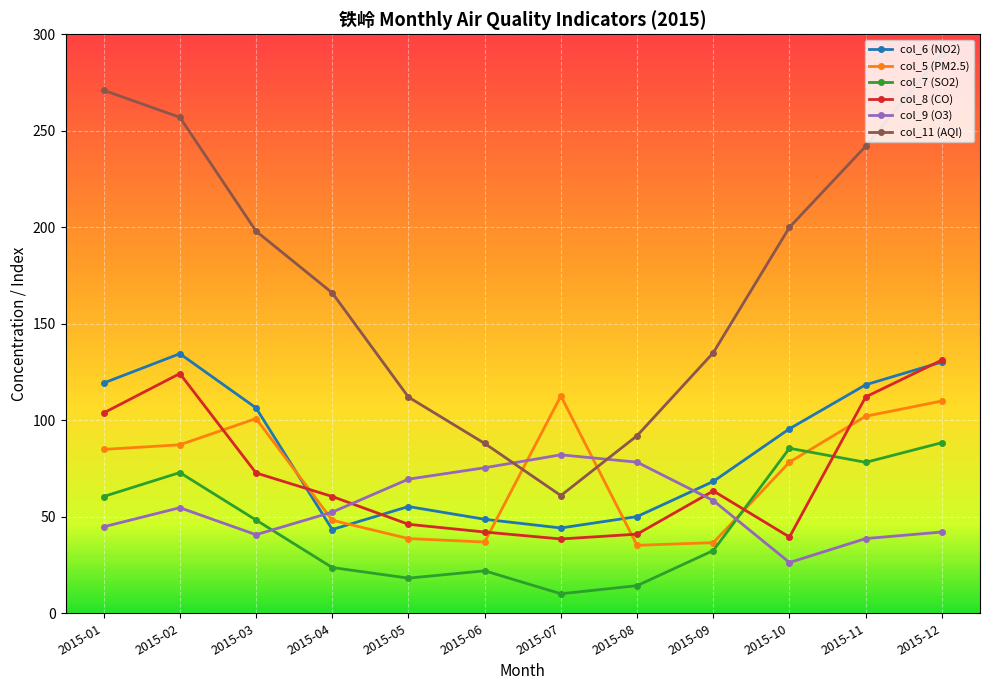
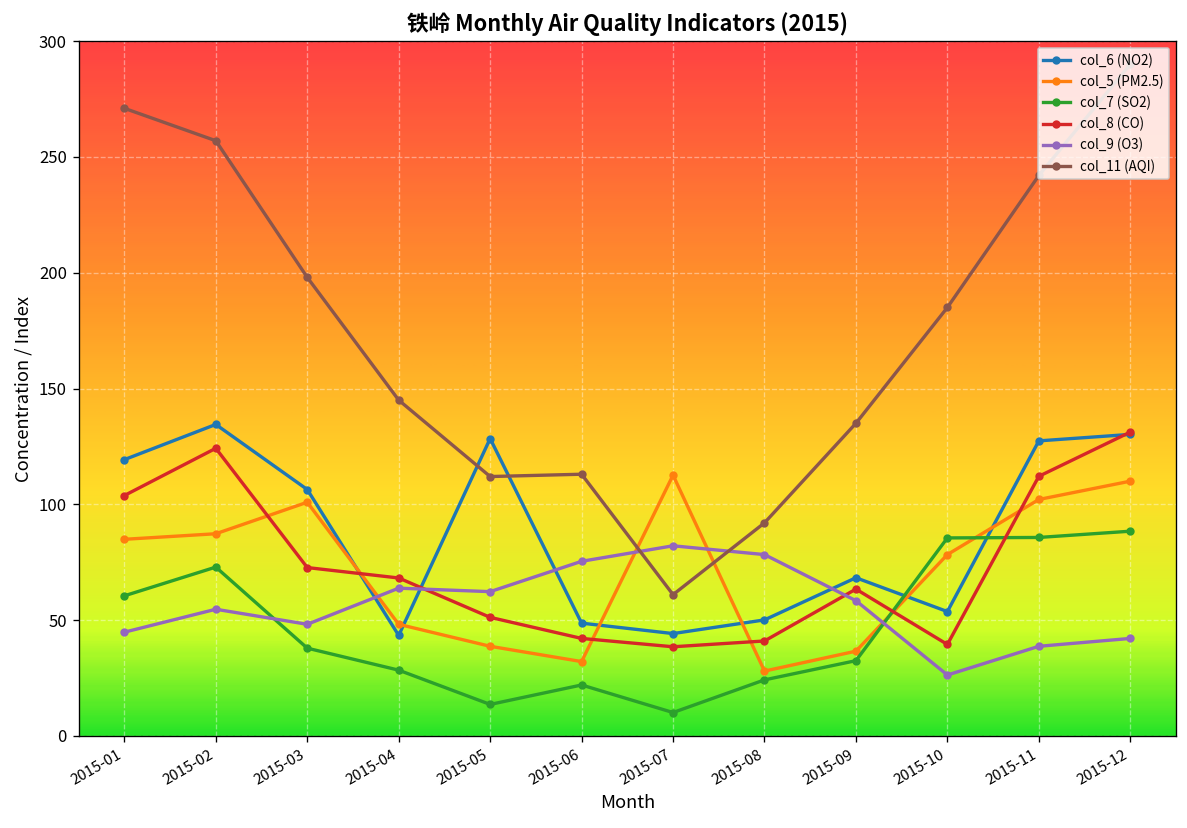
col_7 (SO2), 2015-03: 48 -> 38
col_9 (O3), 2015-03: 41 -> 48
col_7 (SO2), 2015-04: 24 -> 28
col_8 (CO), 2015-04: 61 -> 68
col_9 (O3), 2015-04: 52 -> 64
col_11 (AQI), 2015-04: 166 -> 145
col_6 (NO2), 2015-05: 55 -> 128
col_7 (SO2), 2015-05: 18 -> 14
col_8 (CO), 2015-05: 46 -> 51
col_9 (O3), 2015-05: 70 -> 62
col_5 (PM2.5), 2015-06: 37 -> 32
col_11 (AQI), 2015-06: 88 -> 113
col_5 (PM2.5), 2015-08: 35 -> 28
col_7 (SO2), 2015-08: 14 -> 24
col_6 (NO2), 2015-10: 96 -> 54
col_11 (AQI), 2015-10: 200 -> 185
col_6 (NO2), 2015-11: 118 -> 127
col_7 (SO2), 2015-11: 78 -> 86
